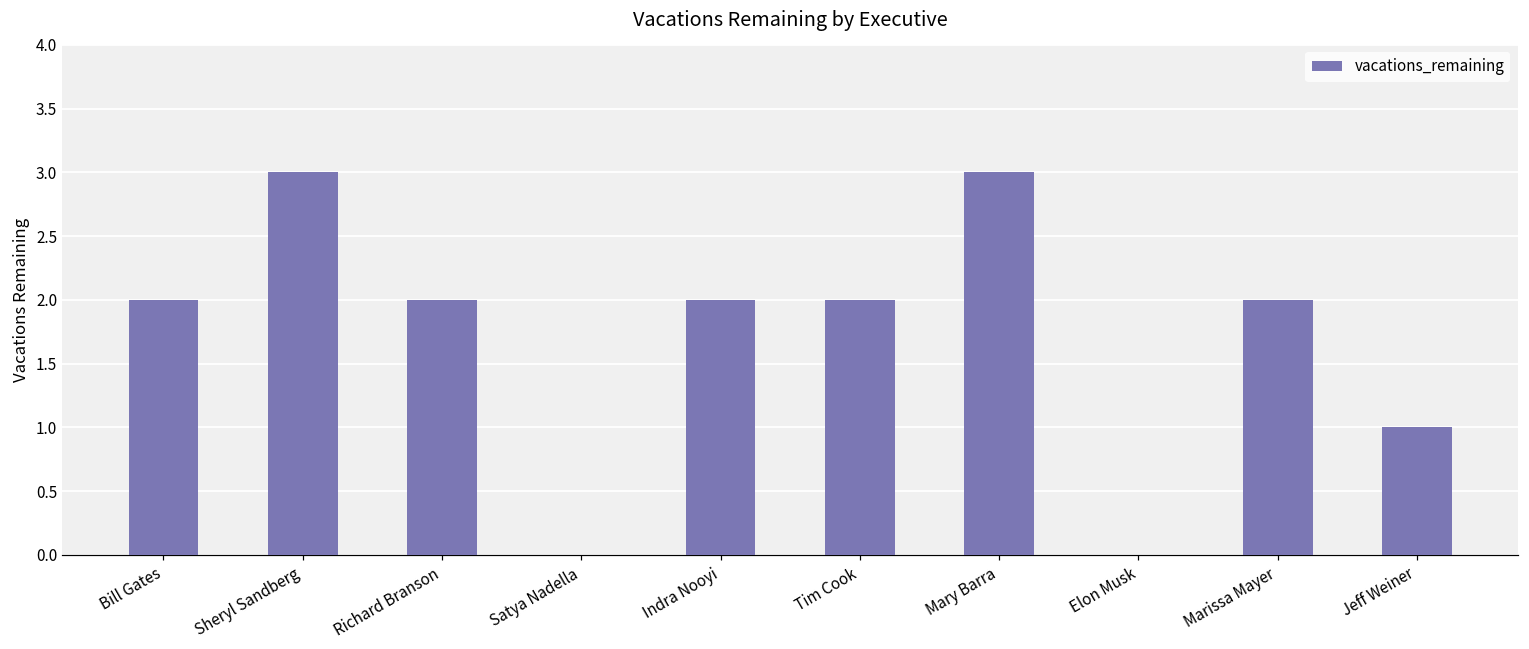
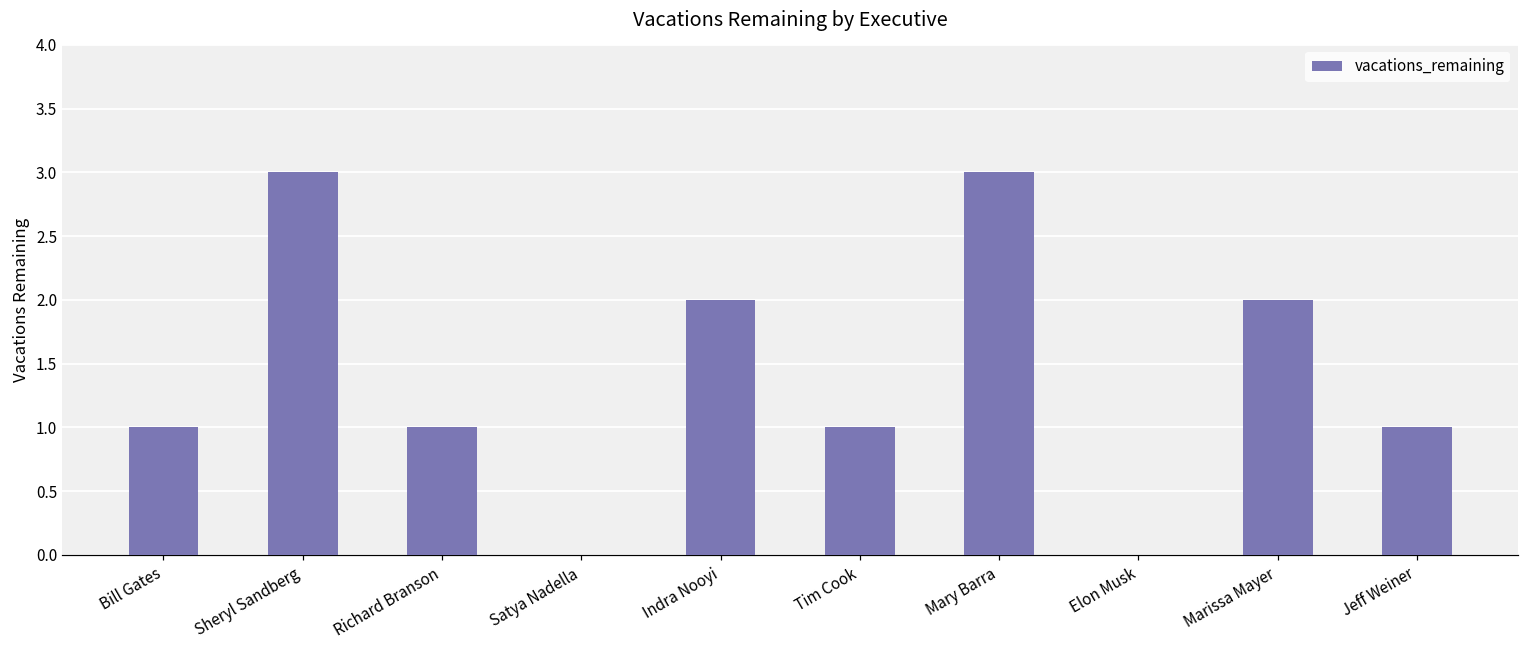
Bill Gates: 2 -> 1
Richard Branson: 2 -> 1
Tim Cook: 2 -> 1
